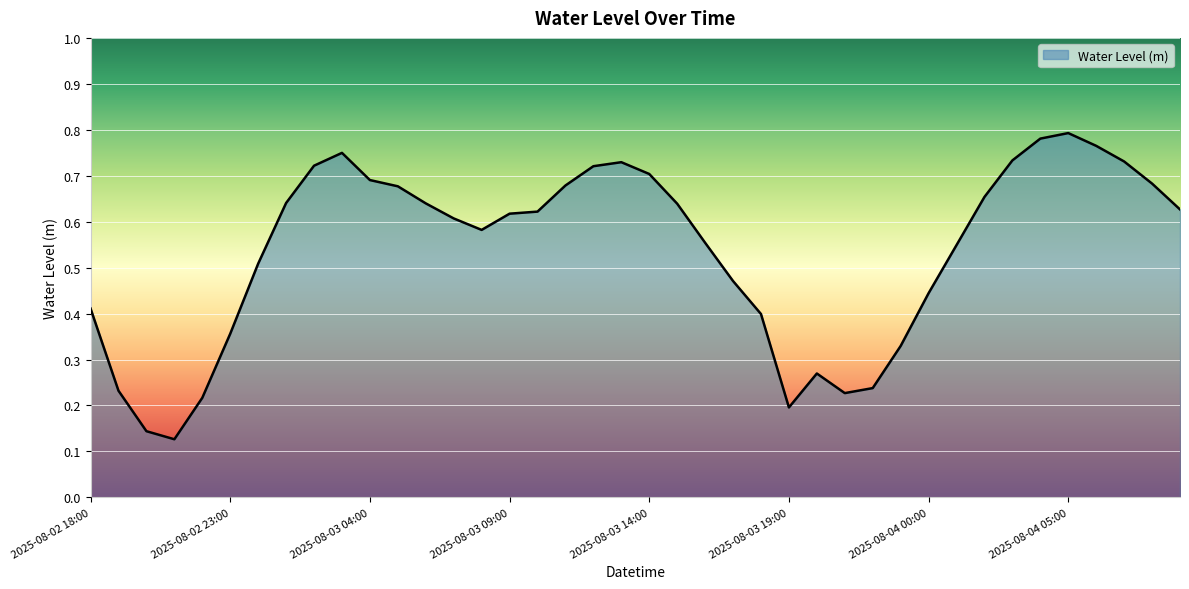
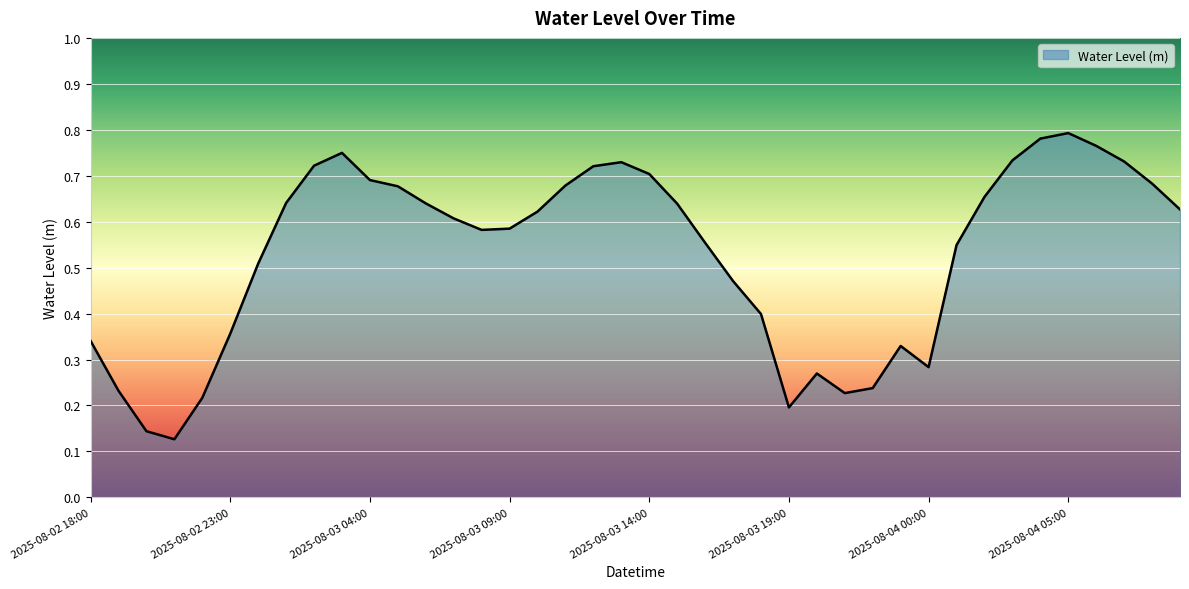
2025-08-02 18:00: 0.41 -> 0.34
2025-08-03 09:00: 0.62 -> 0.58
2025-08-04 00:00: 0.44 -> 0.28
